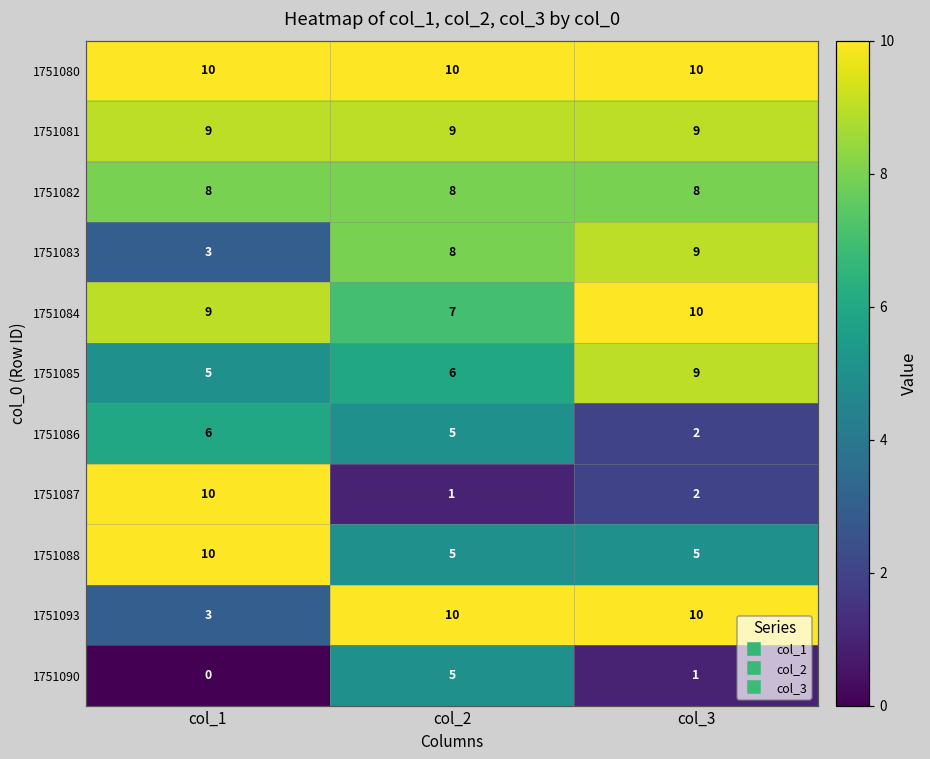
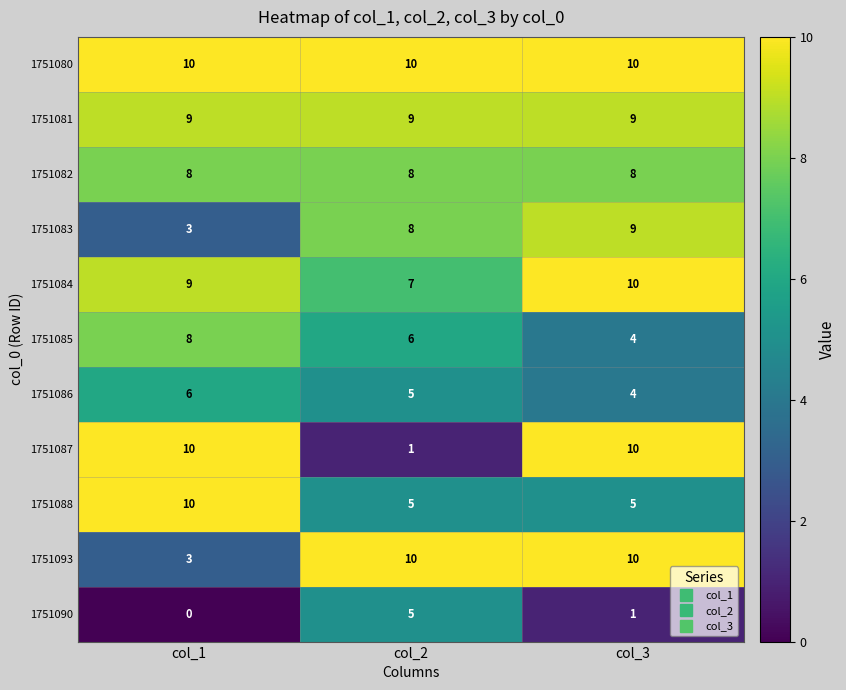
1751085, col_1: 5 -> 8
1751085, col_3: 9 -> 4
1751086, col_3: 2 -> 4
1751087, col_3: 2 -> 10
